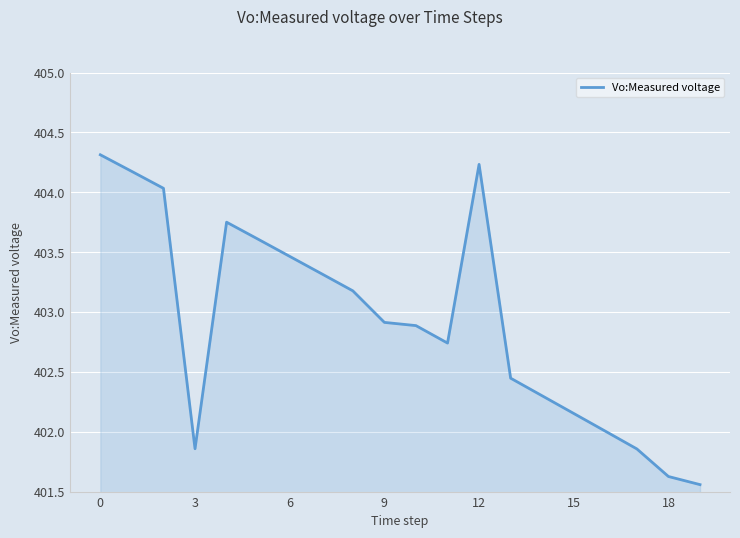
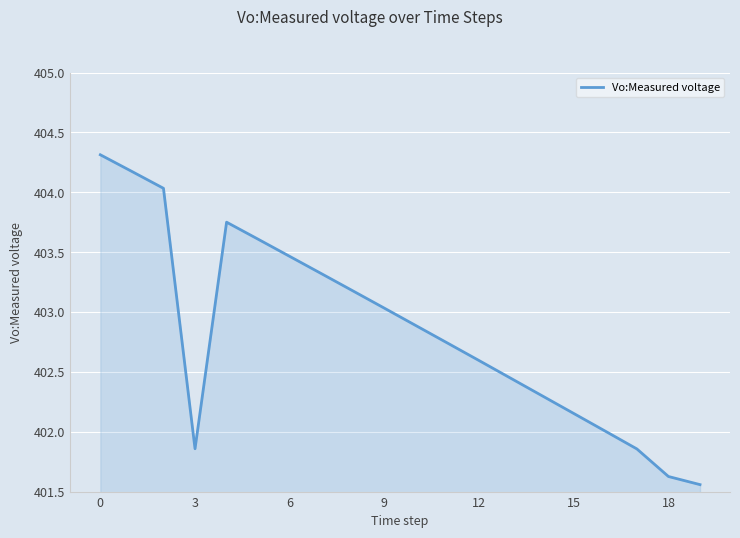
9: 402.91 -> 403.03
12: 404.23 -> 402.59
